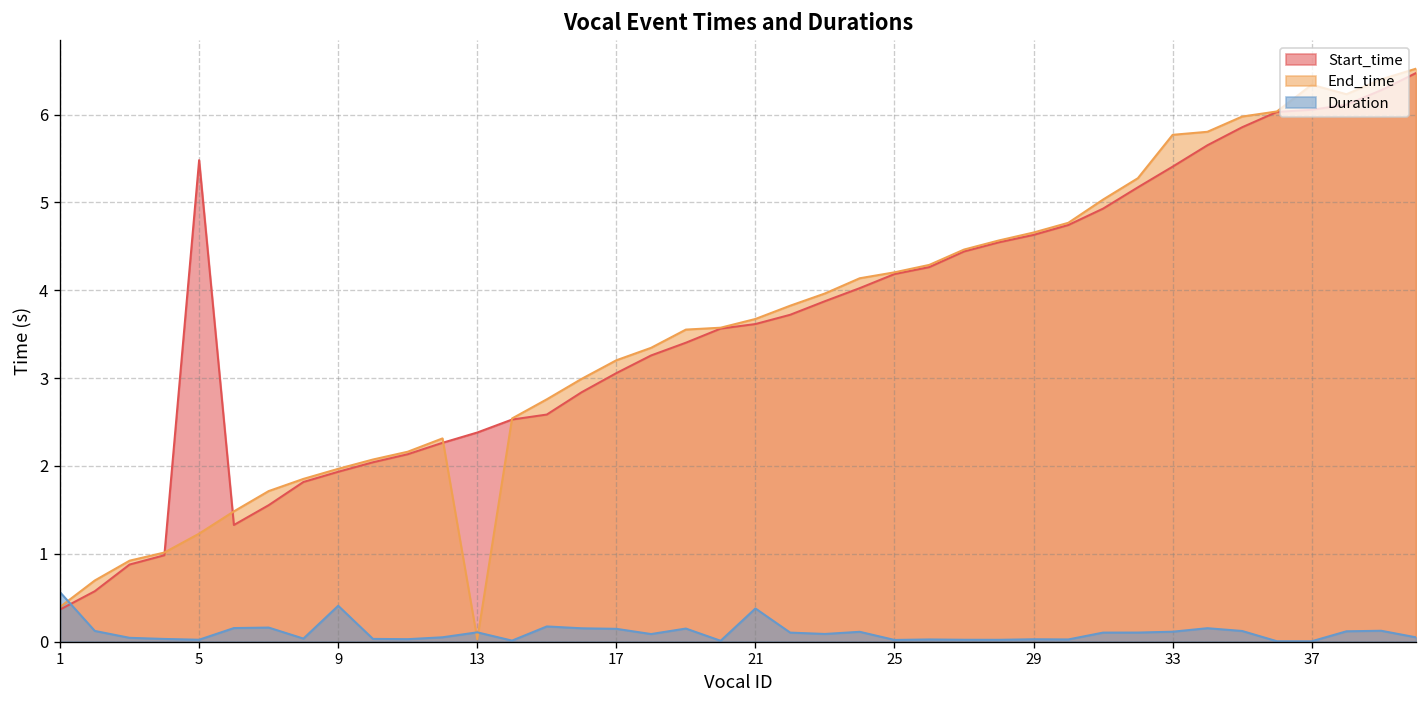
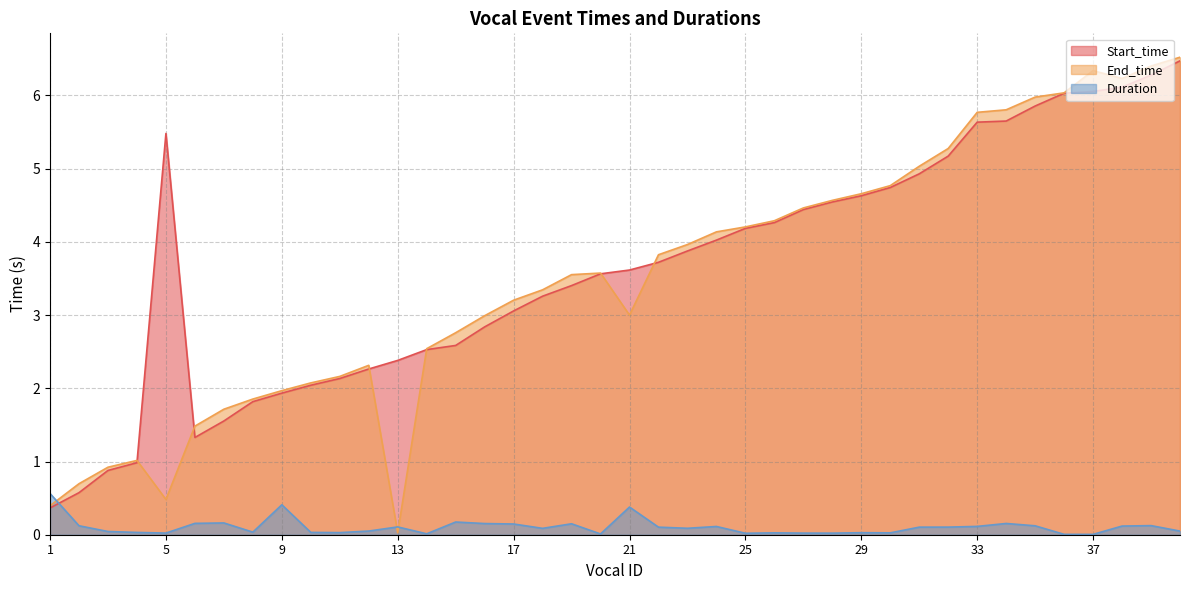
End_time, 5: 1.2 -> 0.5
End_time, 21: 3.7 -> 3.0
Start_time, 33: 5.4 -> 5.6
